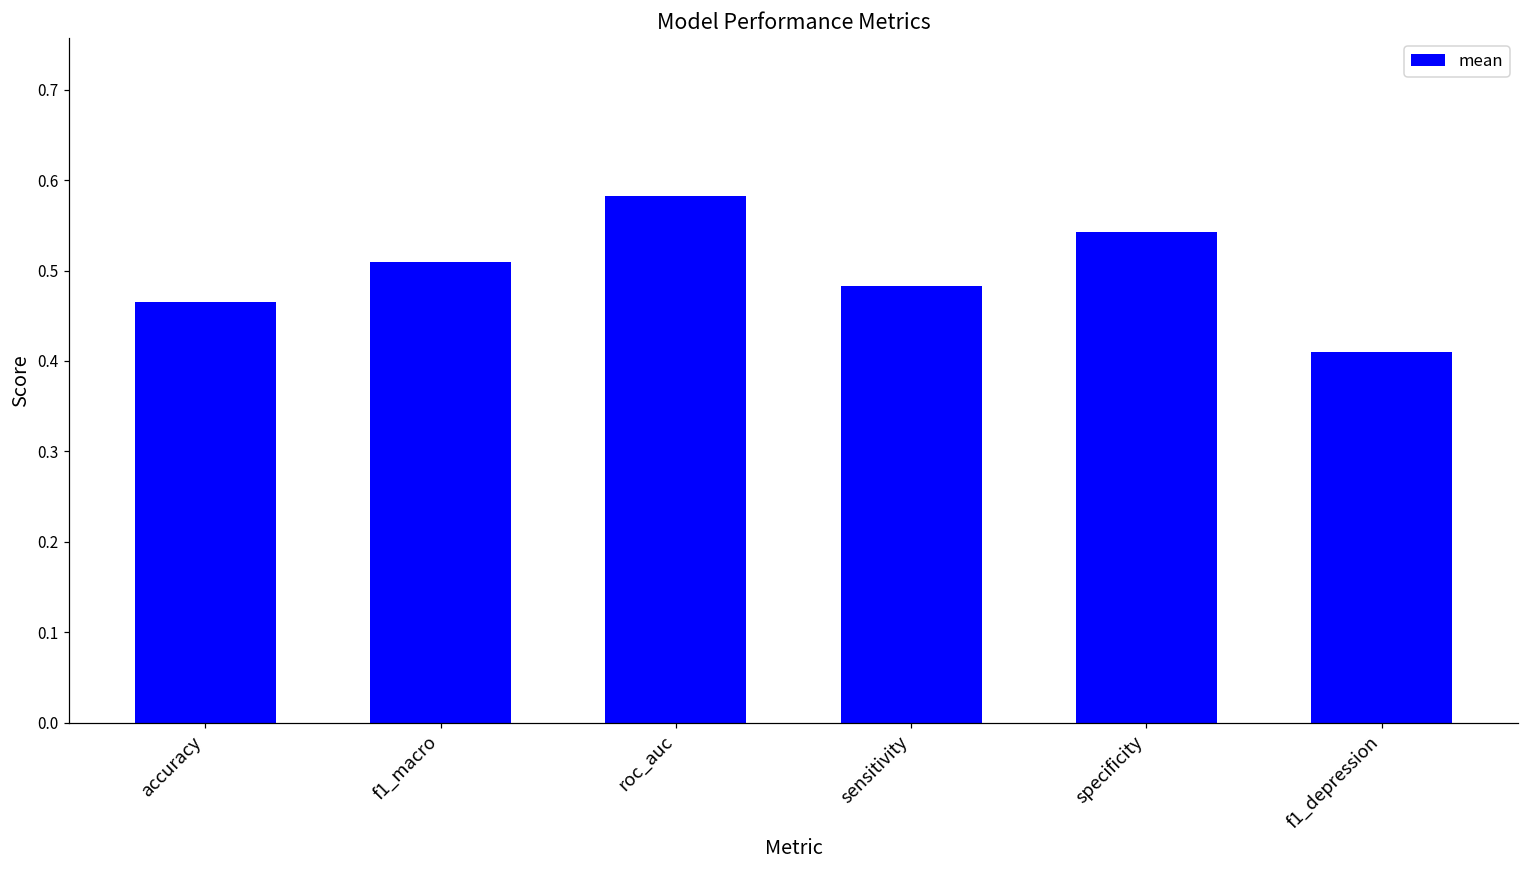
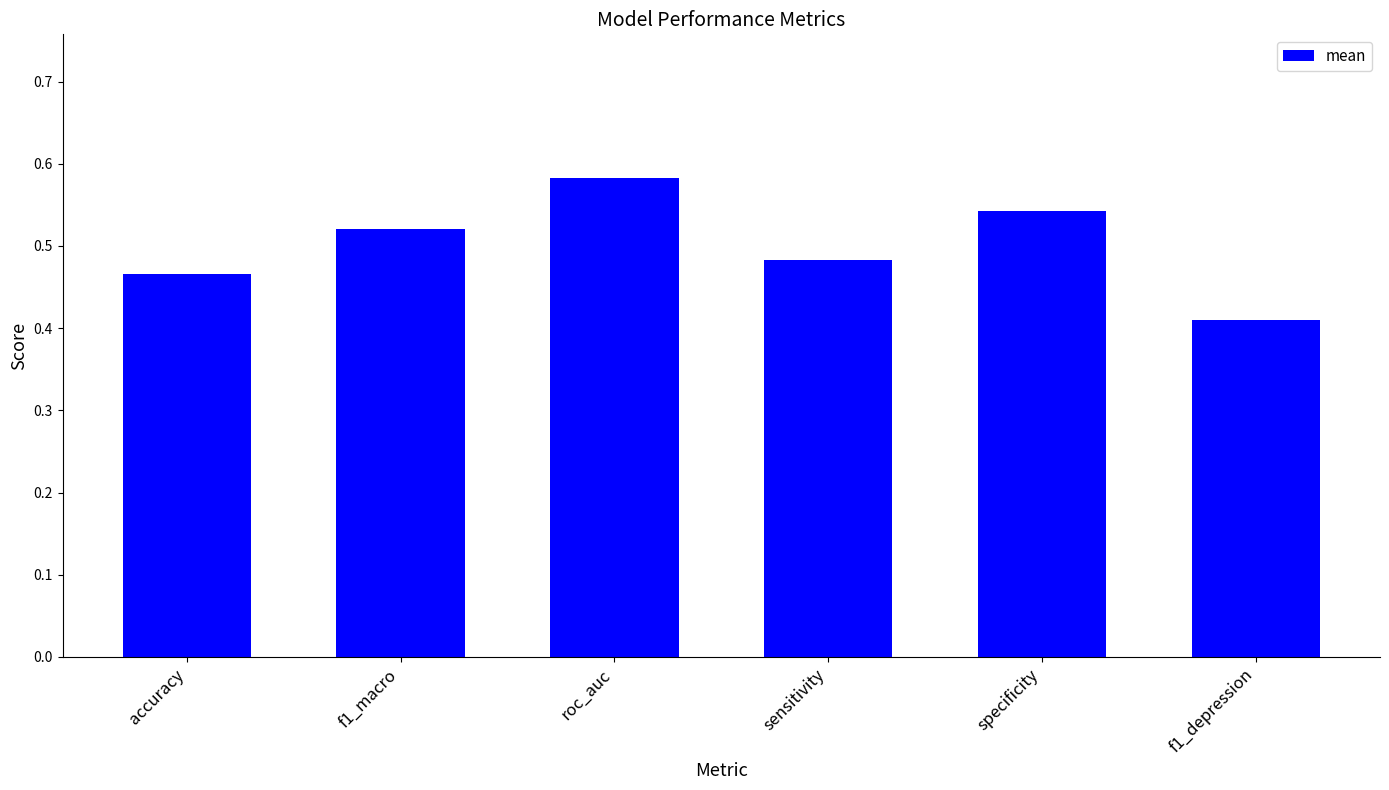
f1_macro: 0.51 -> 0.52
